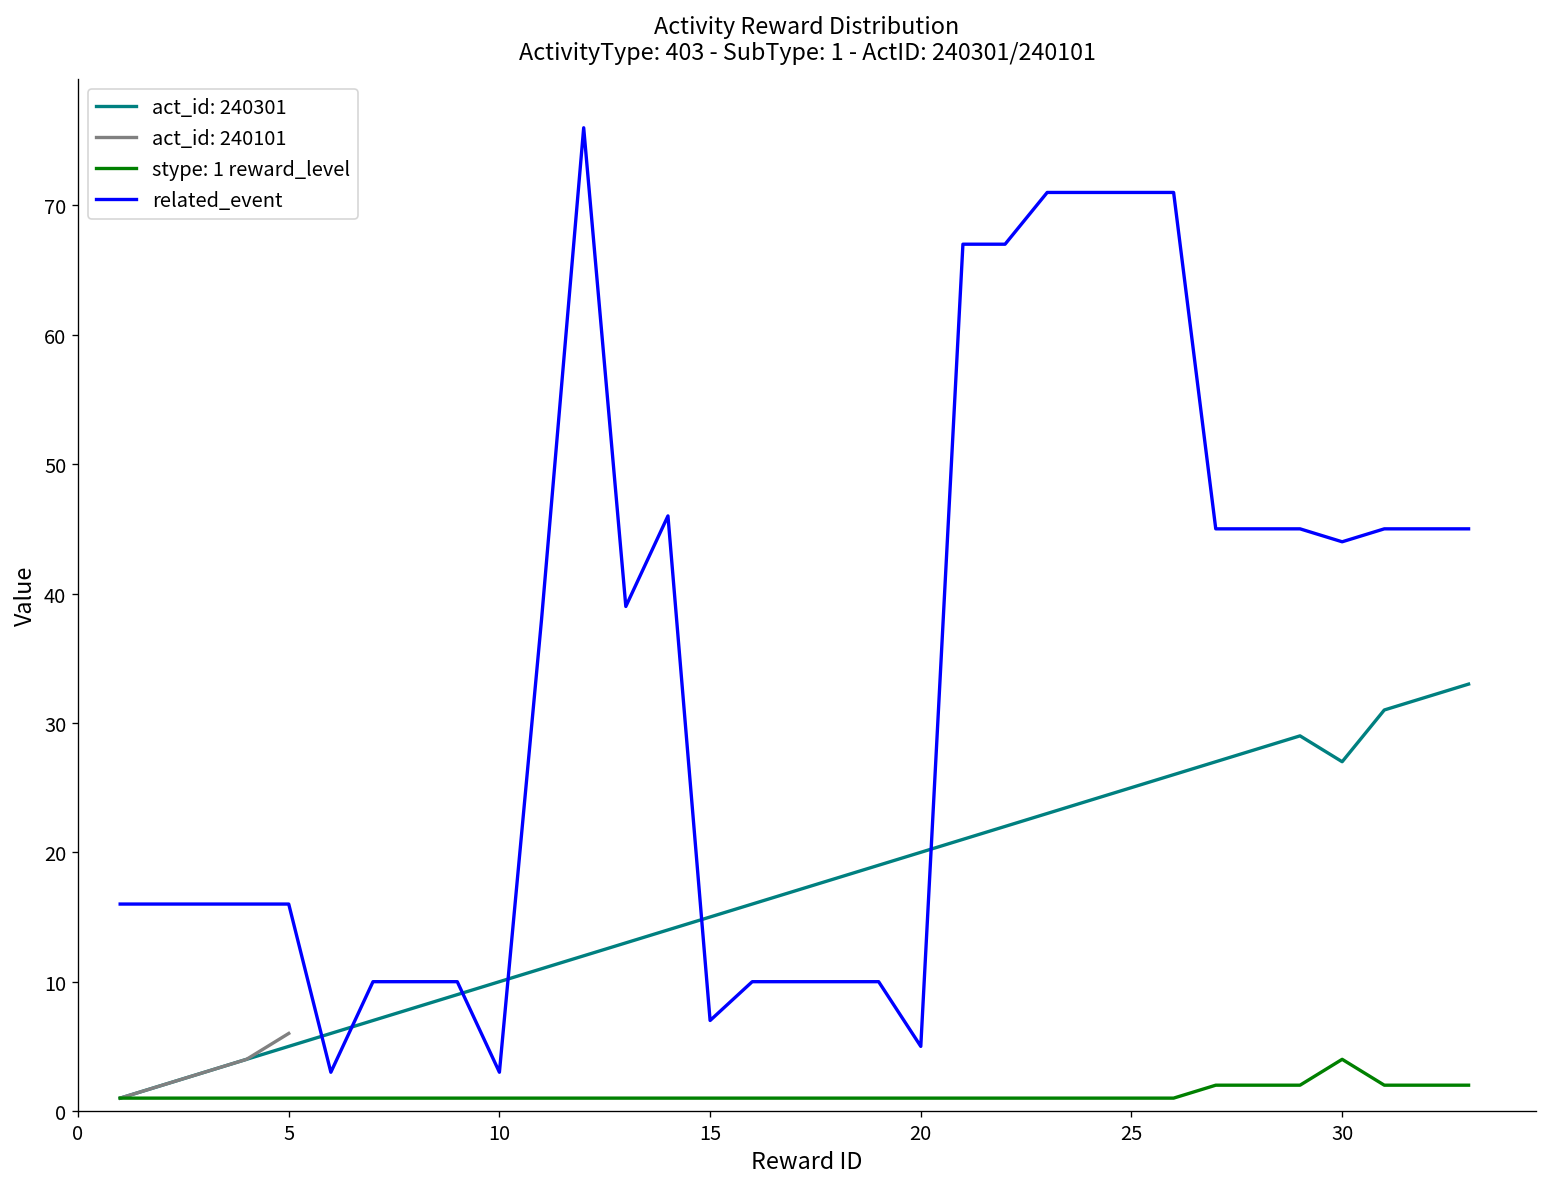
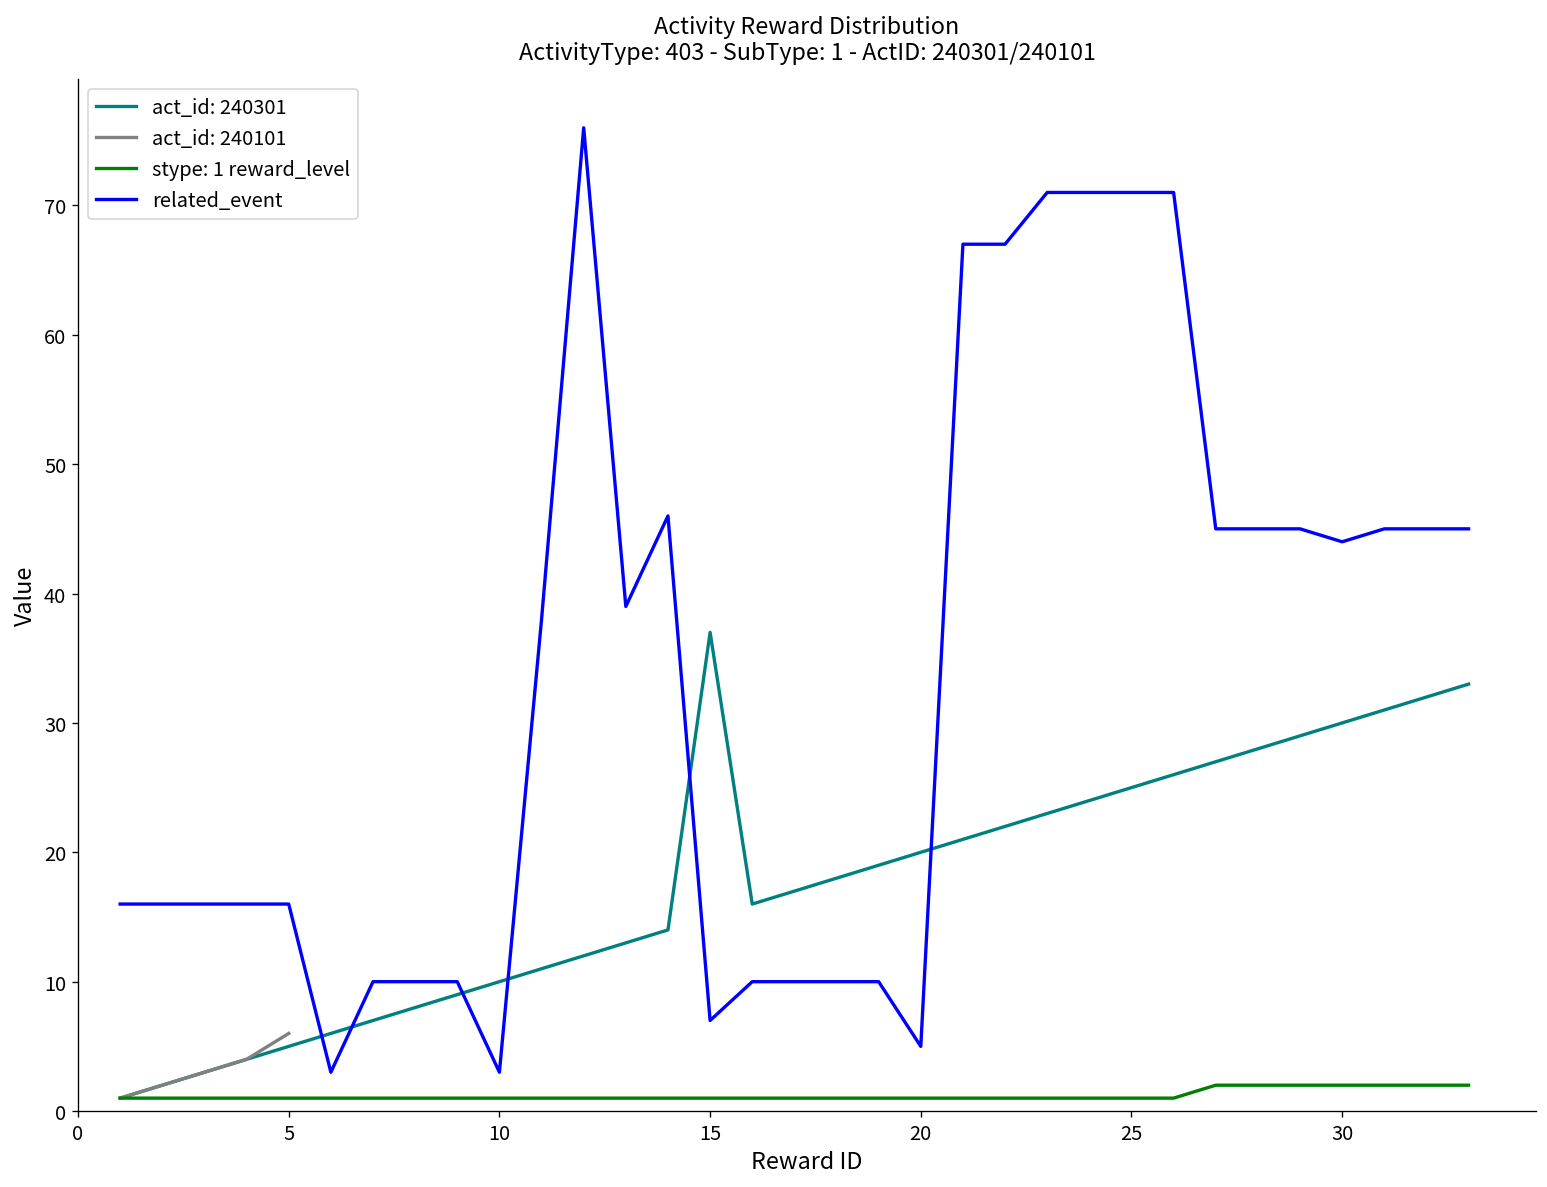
act_id: 240301, 15: 15 -> 37
act_id: 240301, 30: 27 -> 30
stype: 1 reward_level, 30: 4 -> 2
